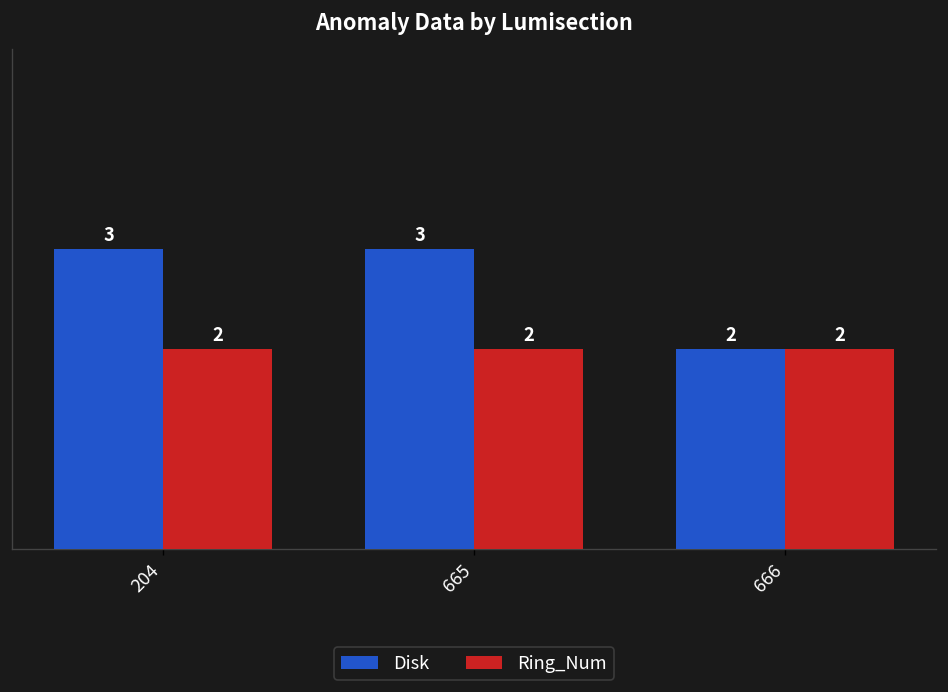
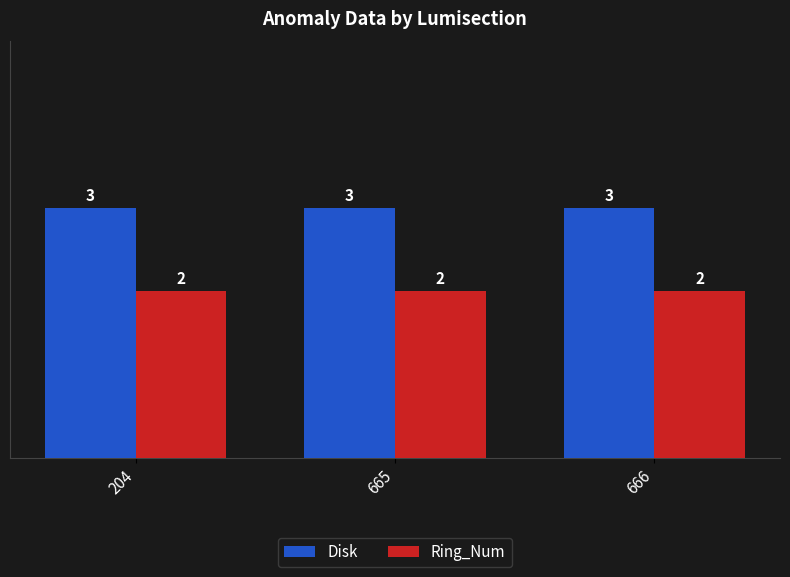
Disk, 666: 2 -> 3
